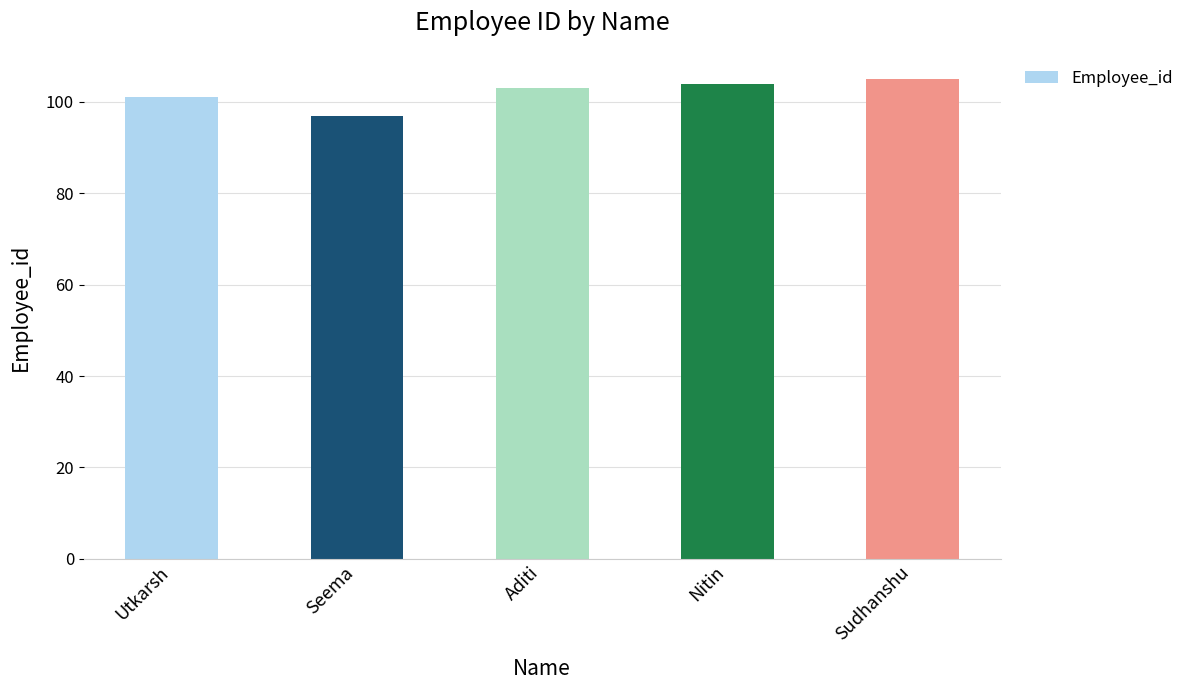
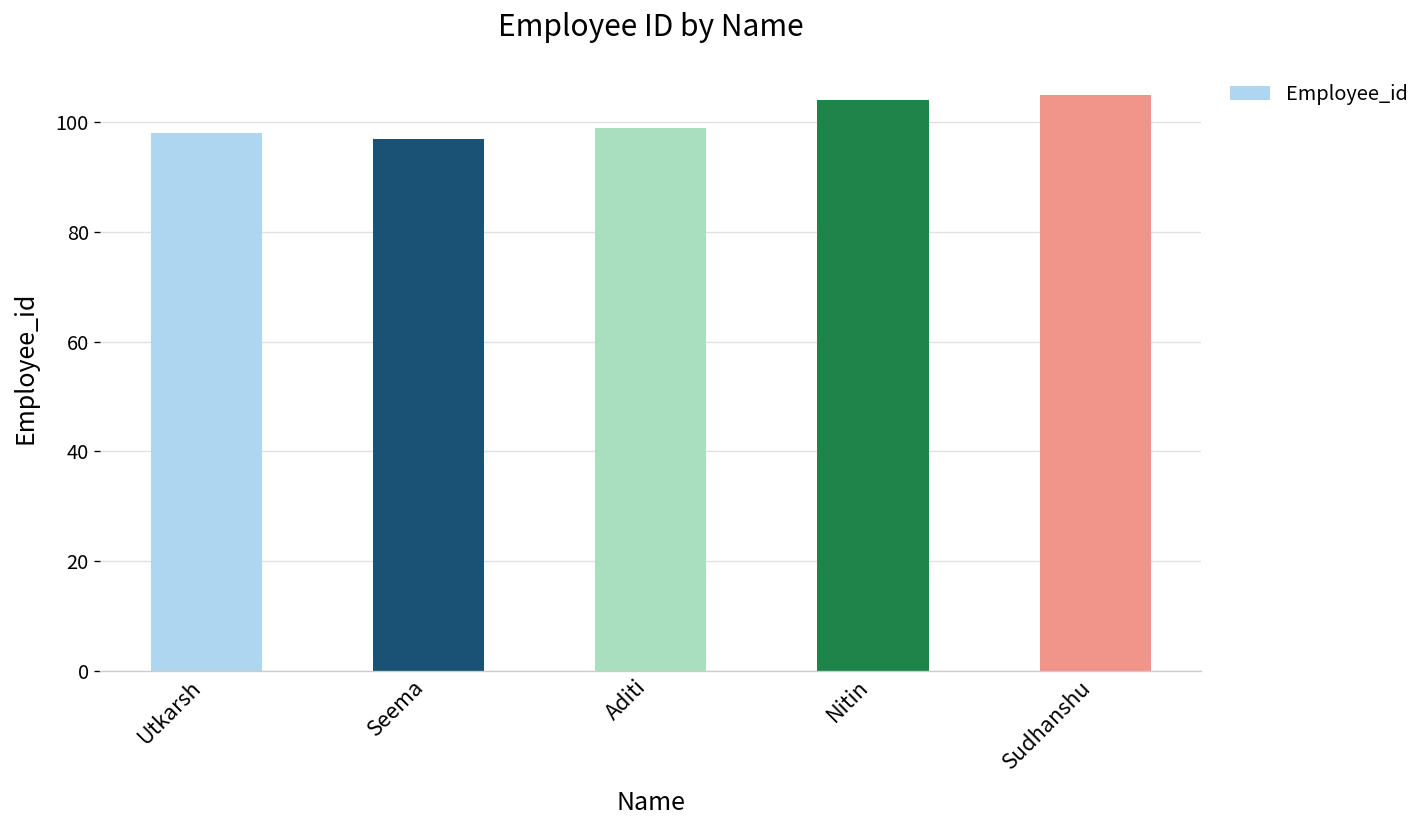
Utkarsh: 101 -> 98
Aditi: 103 -> 99
